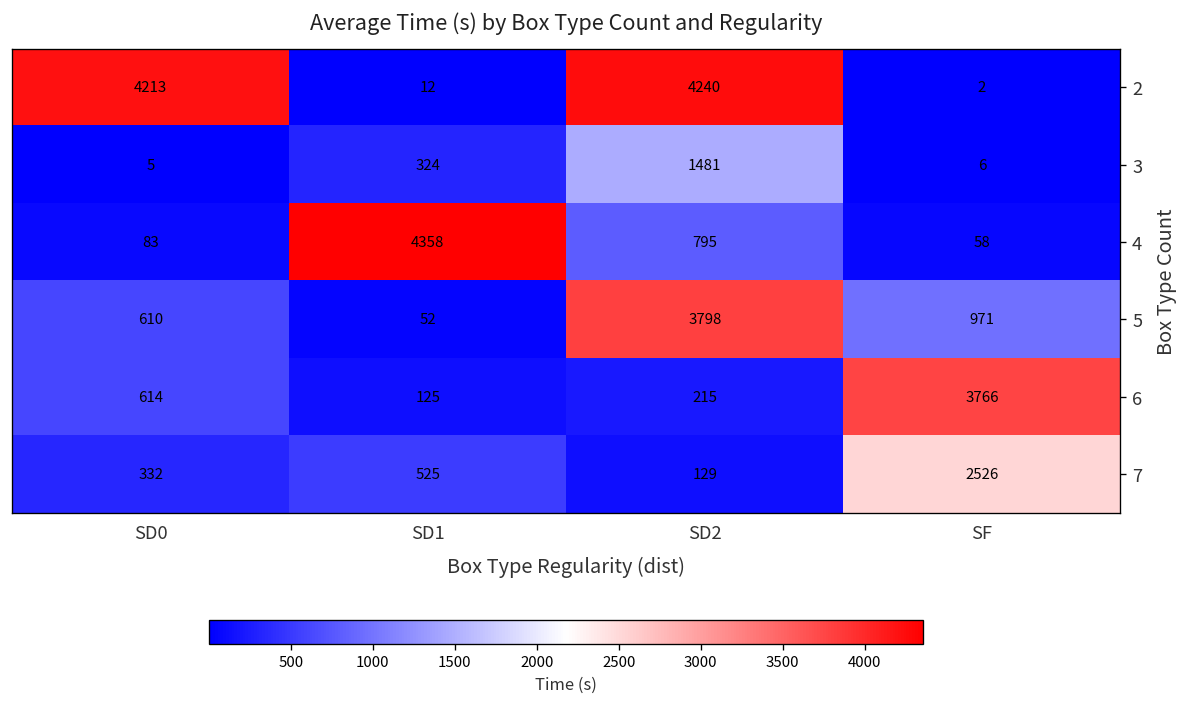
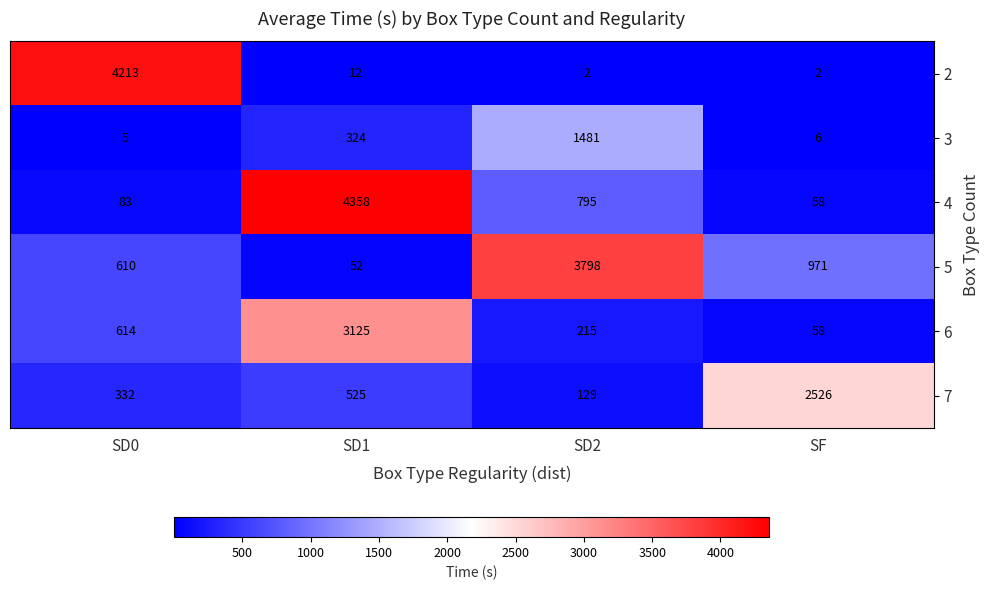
2, SD2: 4240 -> 2
6, SD1: 125 -> 3125
6, SF: 3766 -> 58
